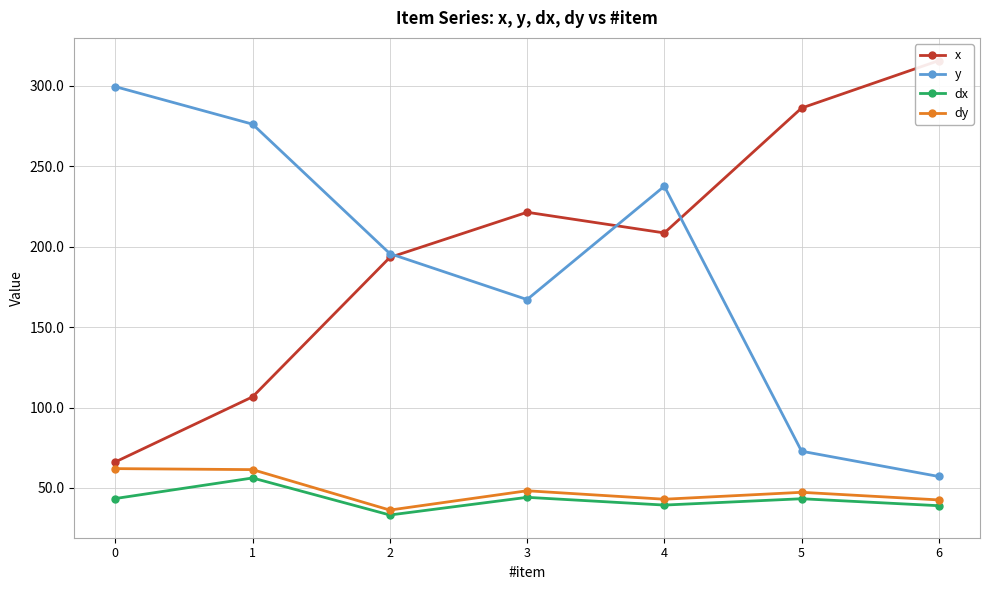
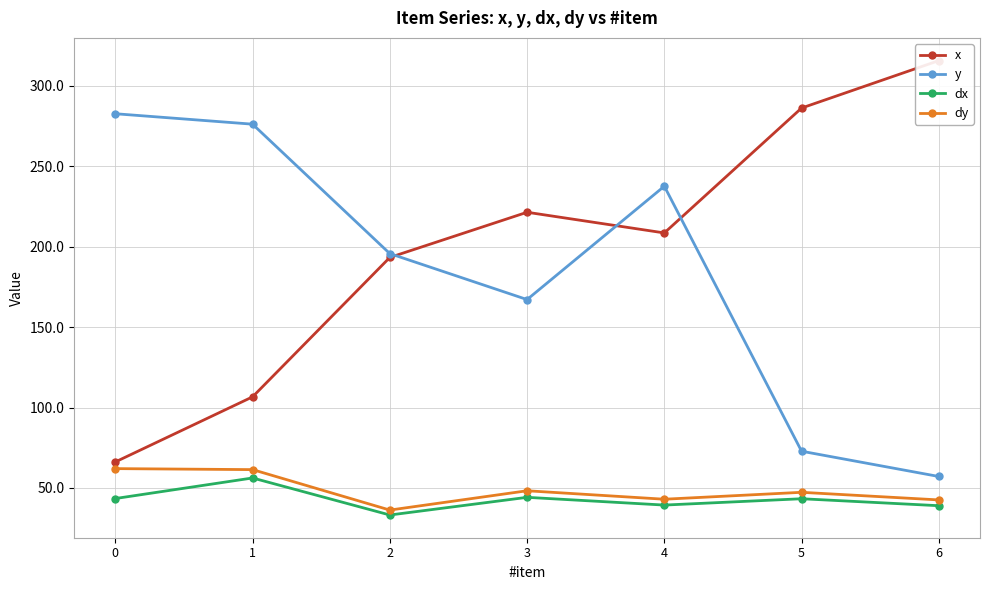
y, 0: 300 -> 283
